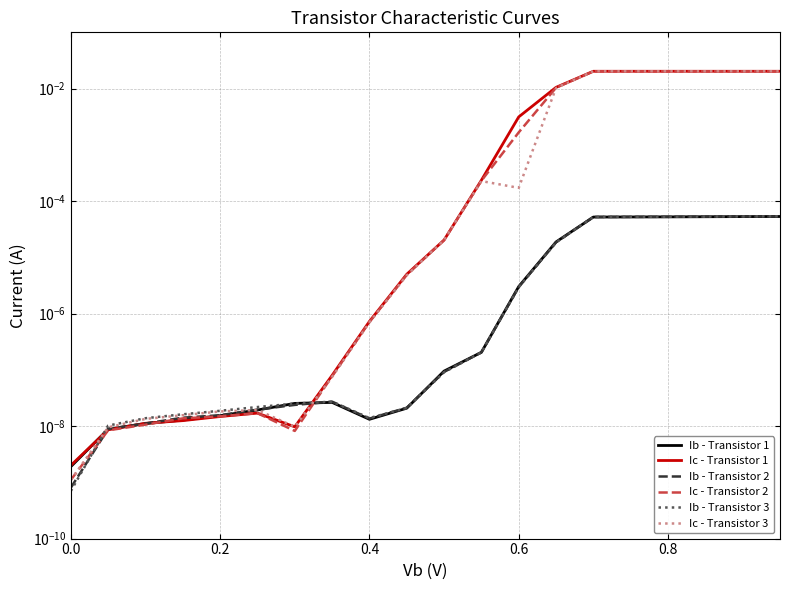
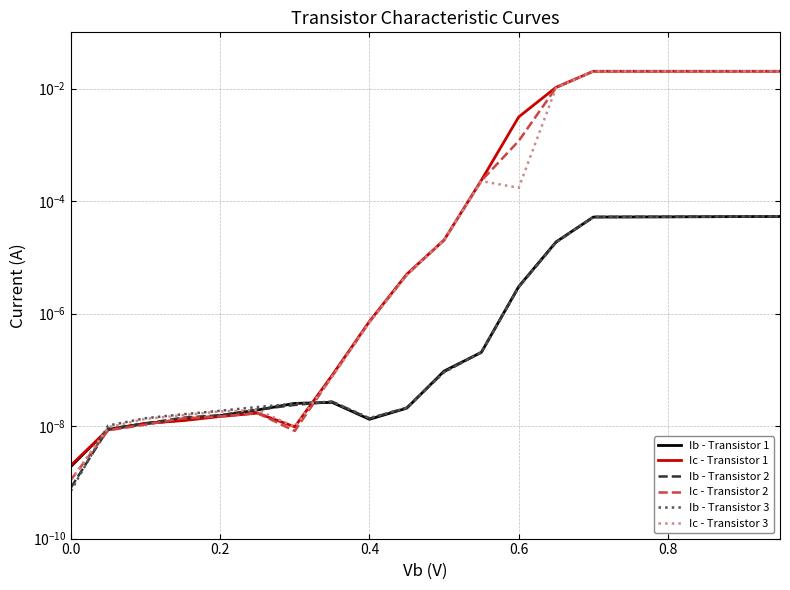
Ic - Transistor 2, 0.6: 0.0017 -> 0.0012
